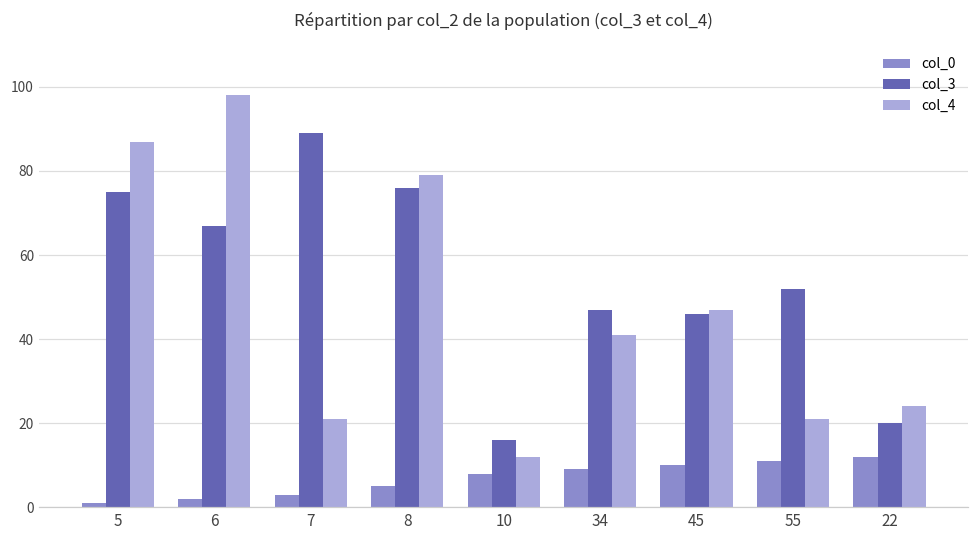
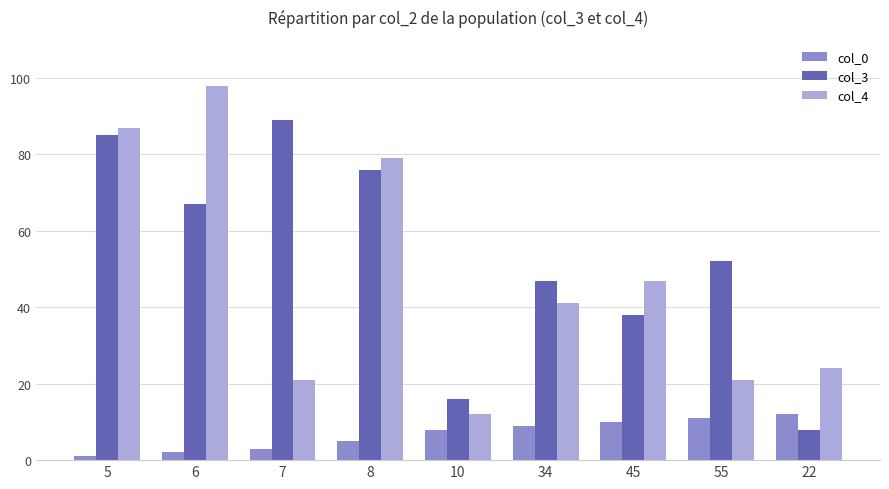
col_3, 5: 75 -> 85
col_3, 45: 46 -> 38
col_3, 22: 20 -> 8
